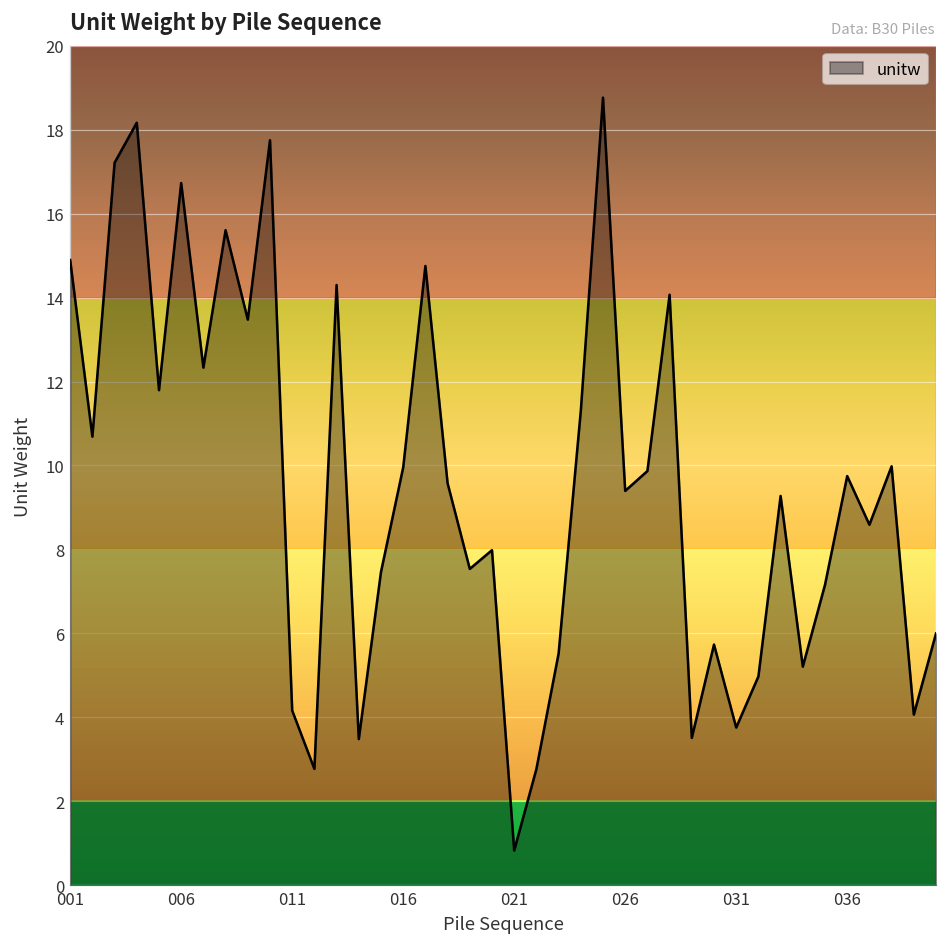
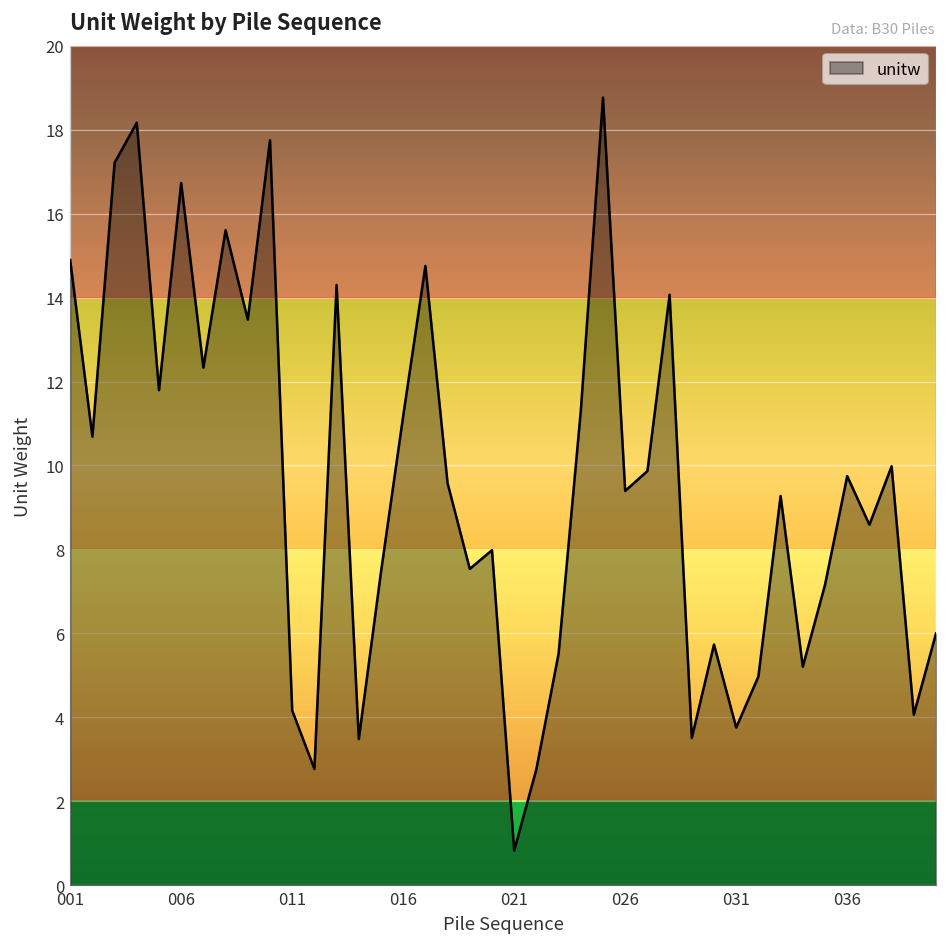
016: 10.0 -> 11.2
